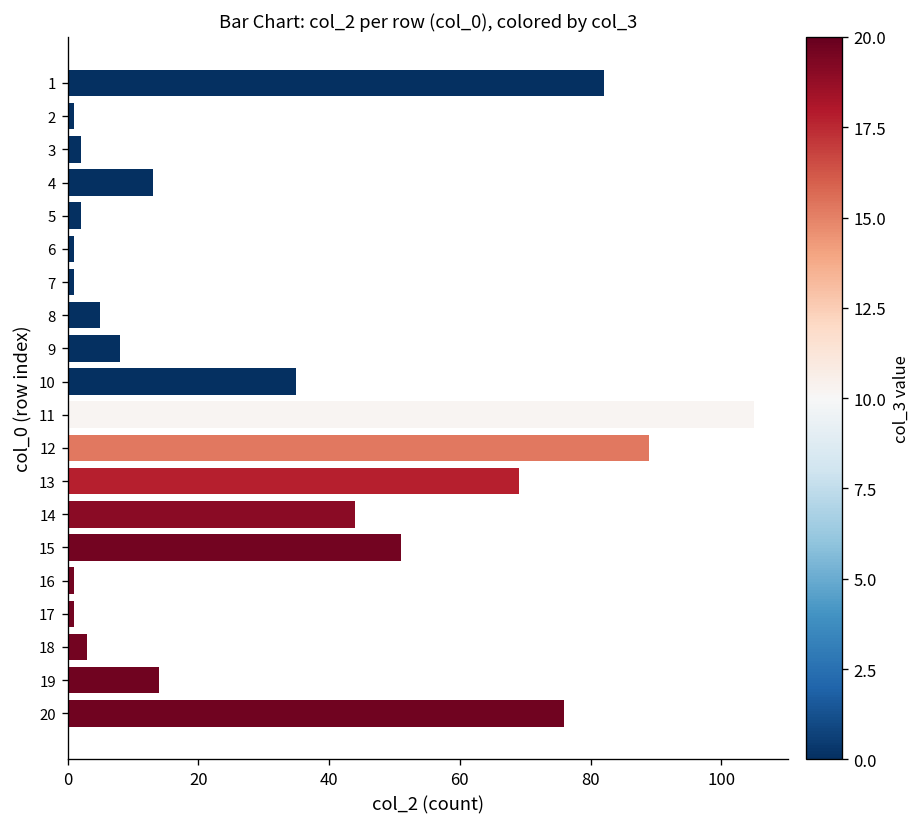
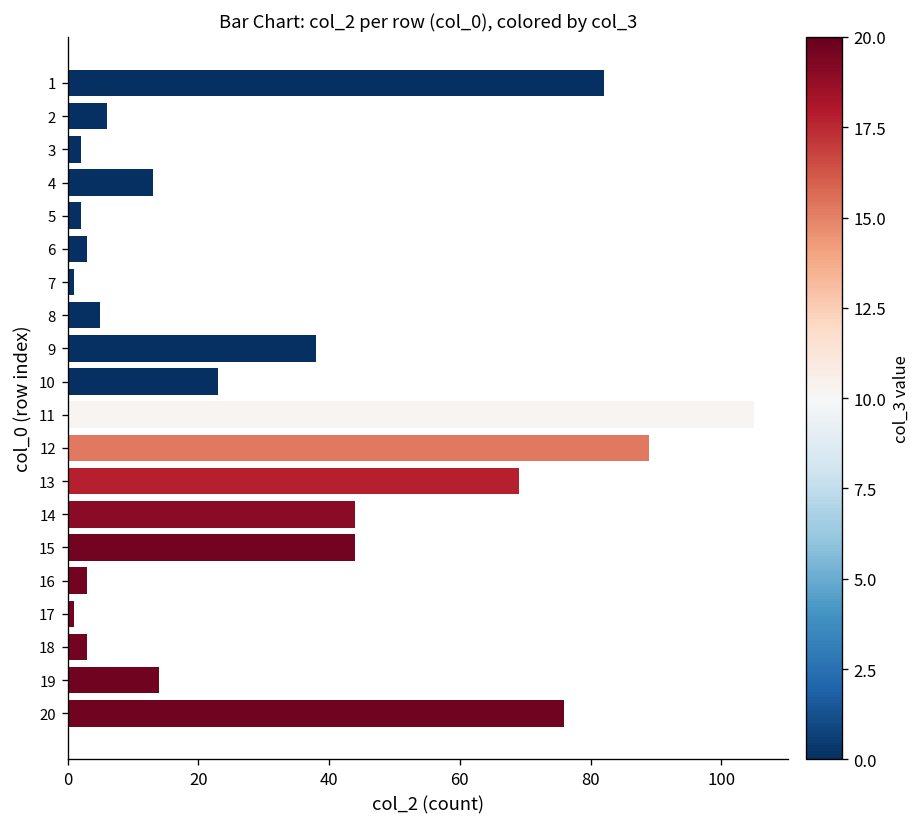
2: 1 -> 6
6: 1 -> 3
9: 8 -> 38
10: 35 -> 23
15: 51 -> 44
16: 1 -> 3
